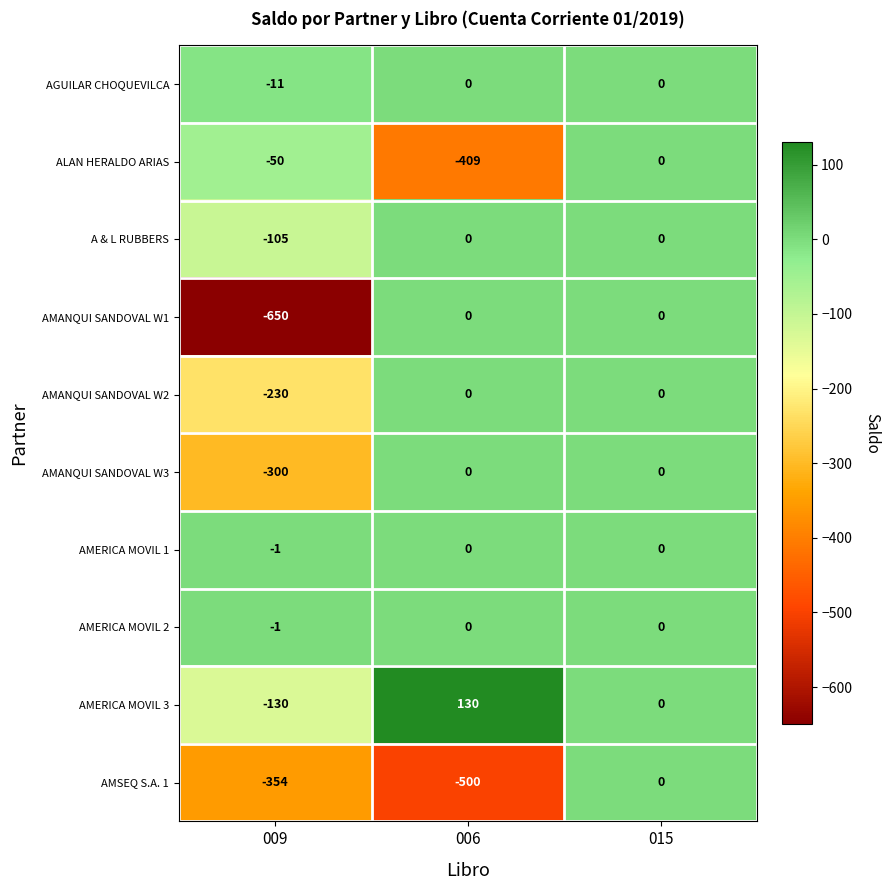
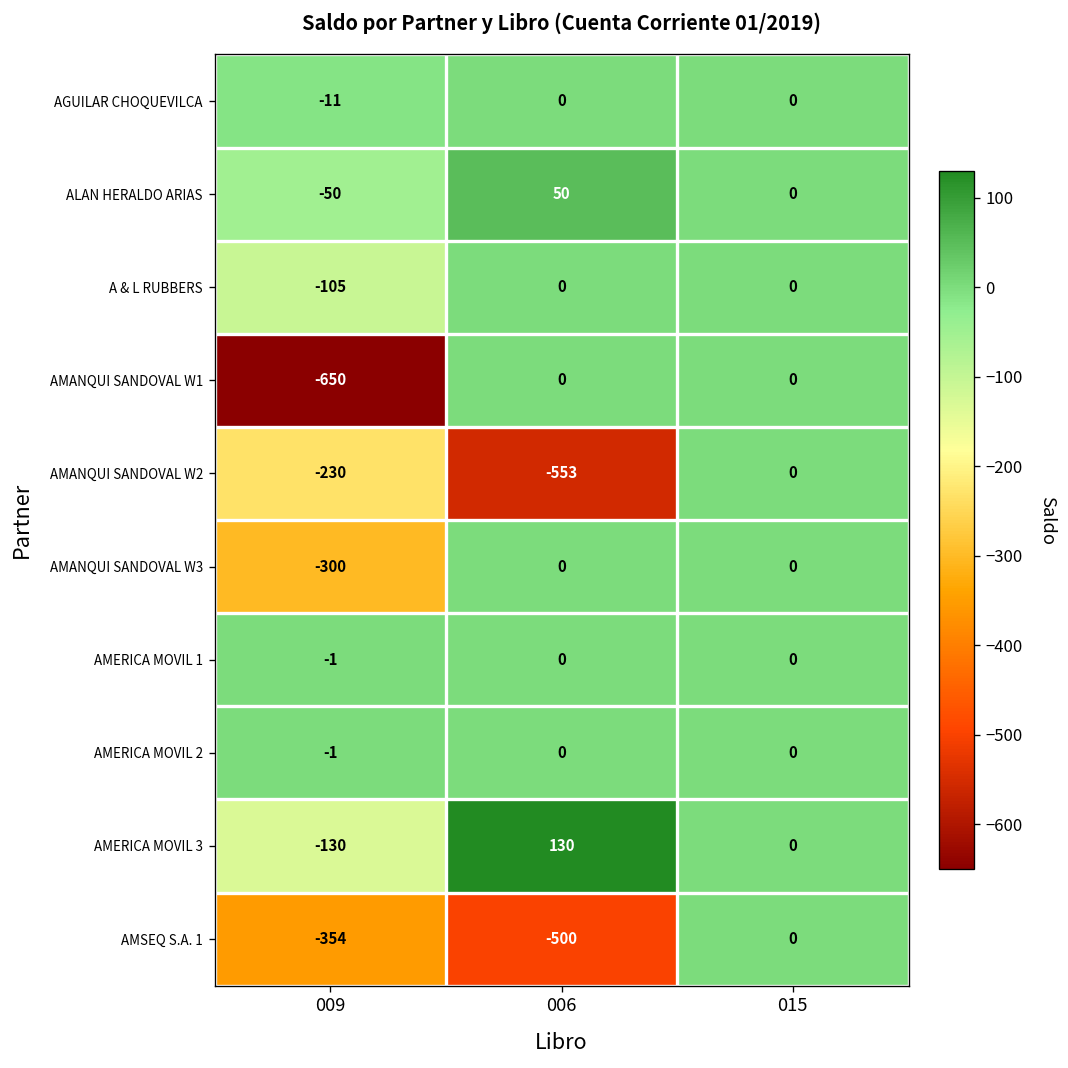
ALAN HERALDO ARIAS, 006: -409 -> 50
AMANQUI SANDOVAL W2, 006: 0 -> -553
